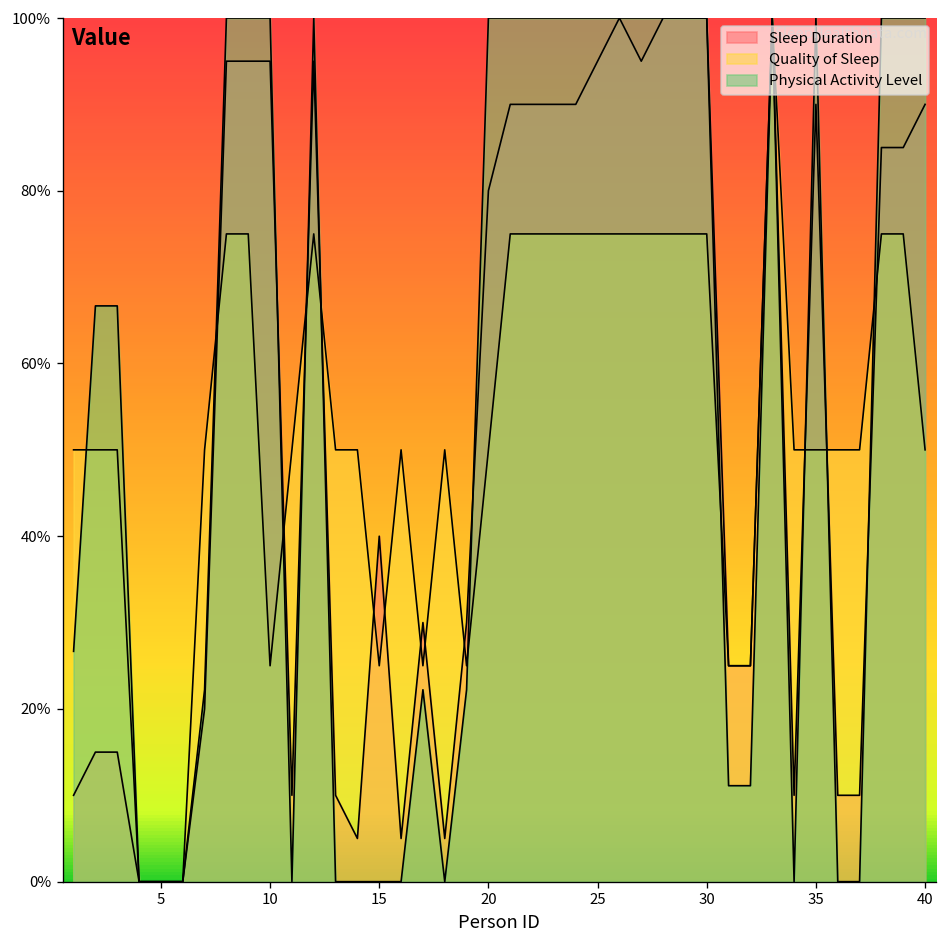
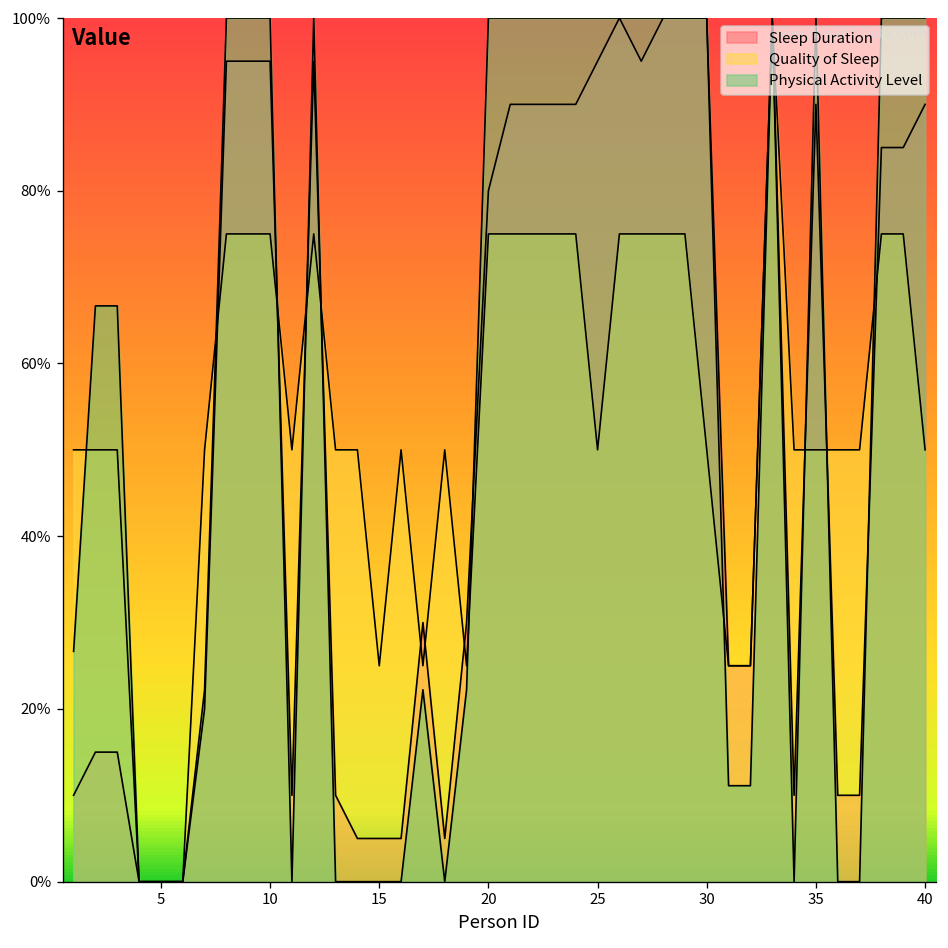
Quality of Sleep, 10: 25% -> 75%
Sleep Duration, 15: 40% -> 5%
Quality of Sleep, 20: 50% -> 75%
Quality of Sleep, 25: 75% -> 50%
Quality of Sleep, 30: 75% -> 50%
